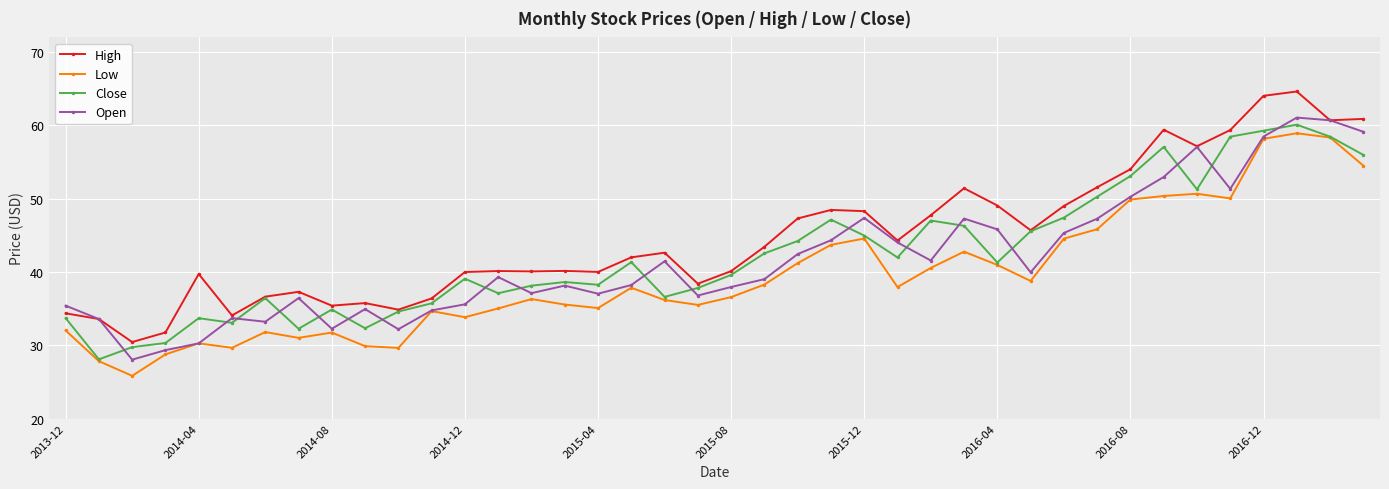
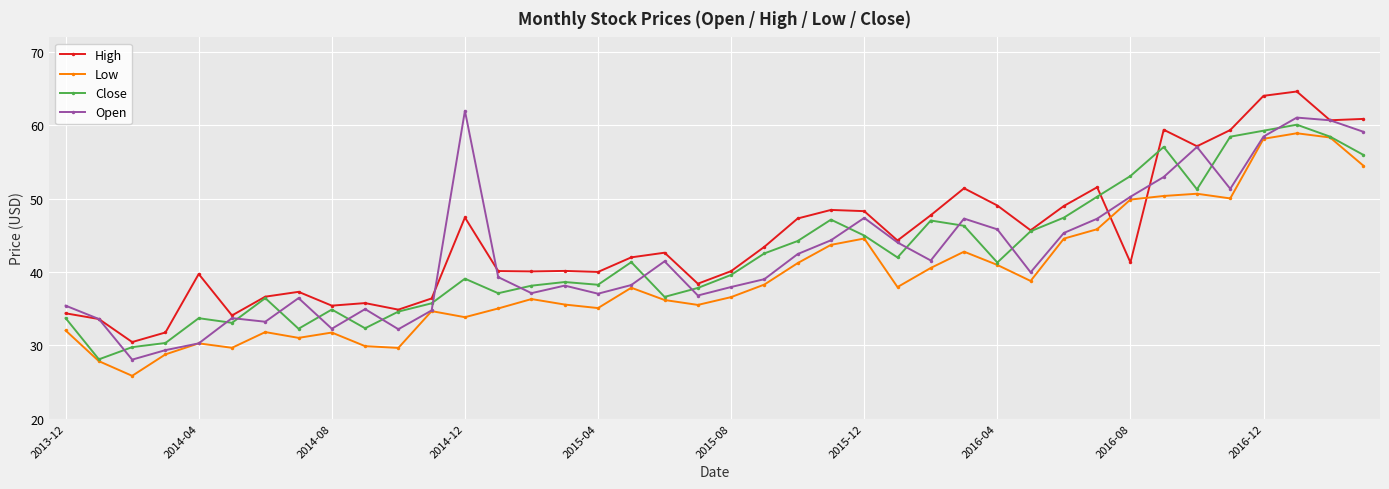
High, 2014-12: 40 -> 47
Open, 2014-12: 36 -> 62
High, 2016-08: 54 -> 41
